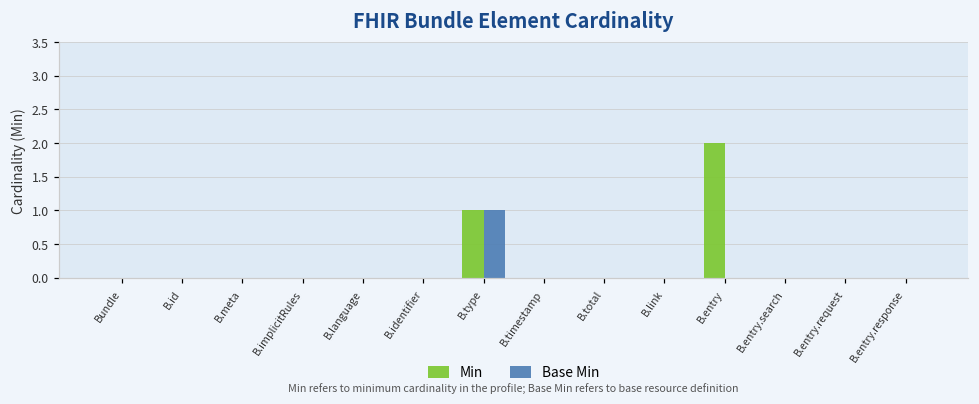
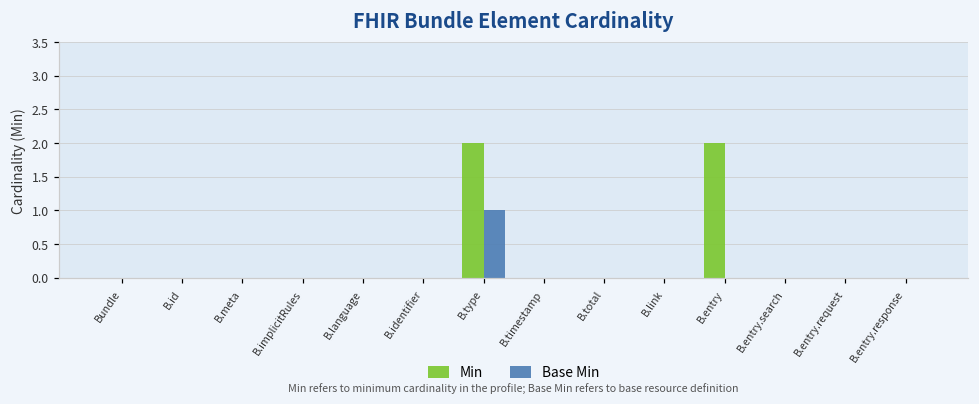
Min, B.type: 1 -> 2
